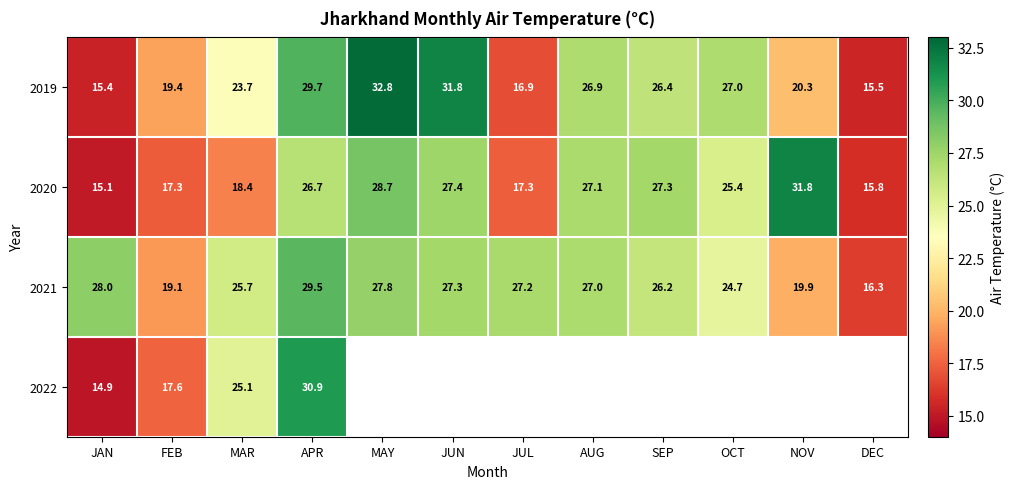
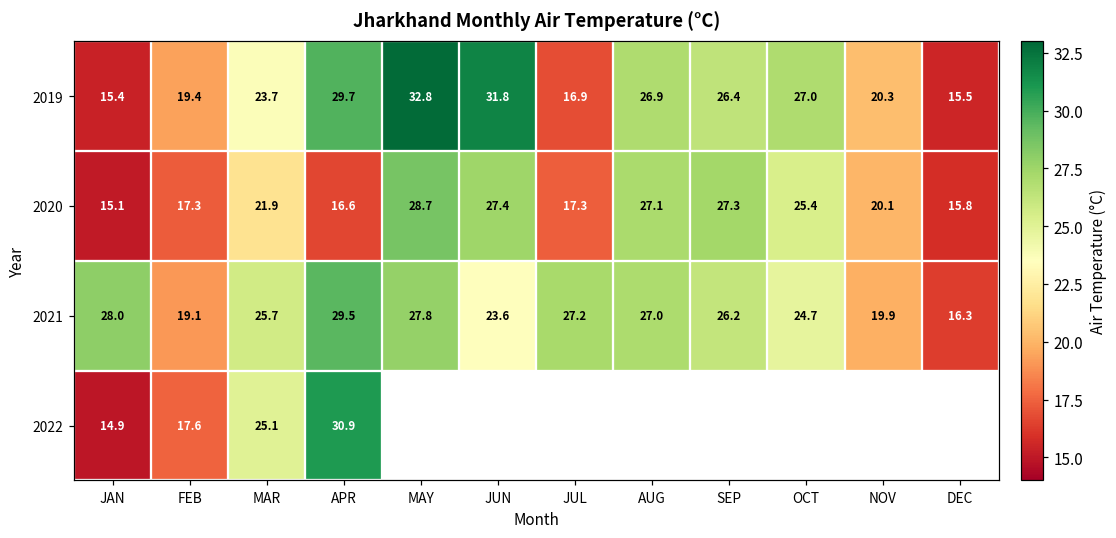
2020, MAR: 18.4 -> 21.9
2020, APR: 26.7 -> 16.6
2020, NOV: 31.8 -> 20.1
2021, JUN: 27.3 -> 23.6
